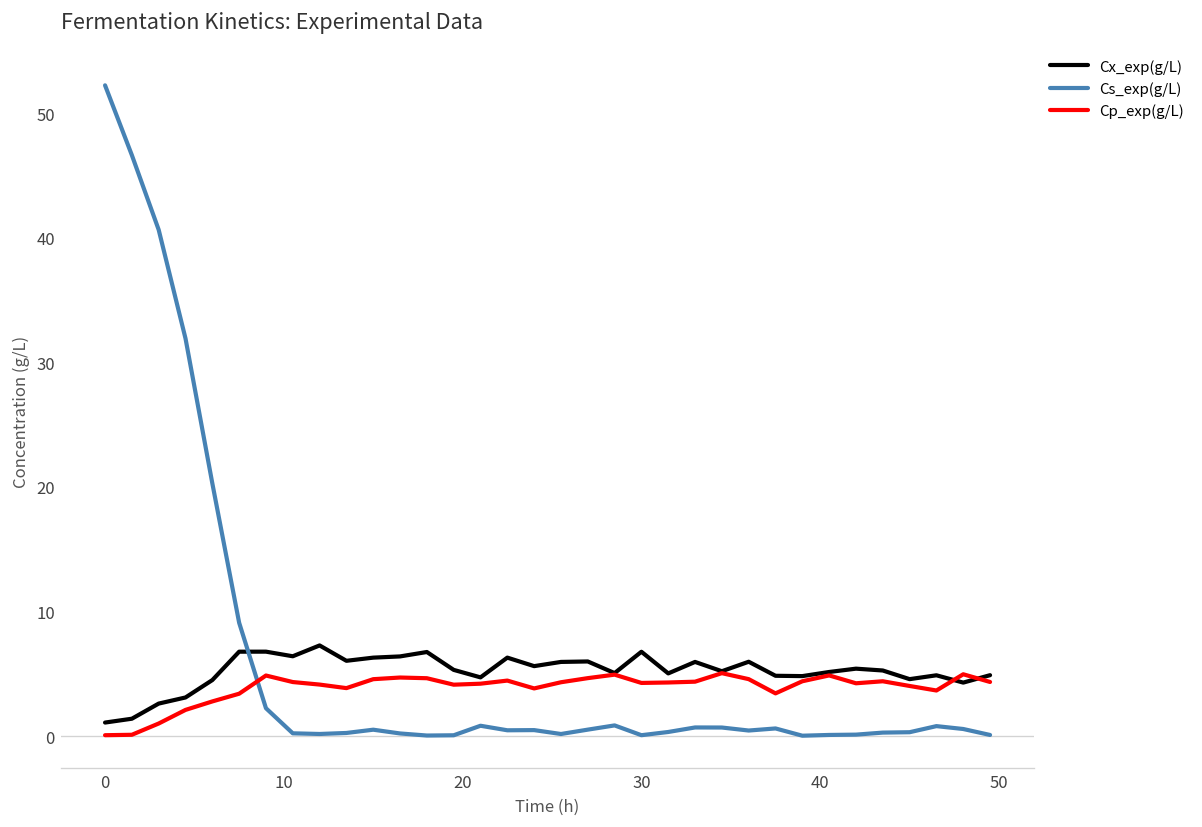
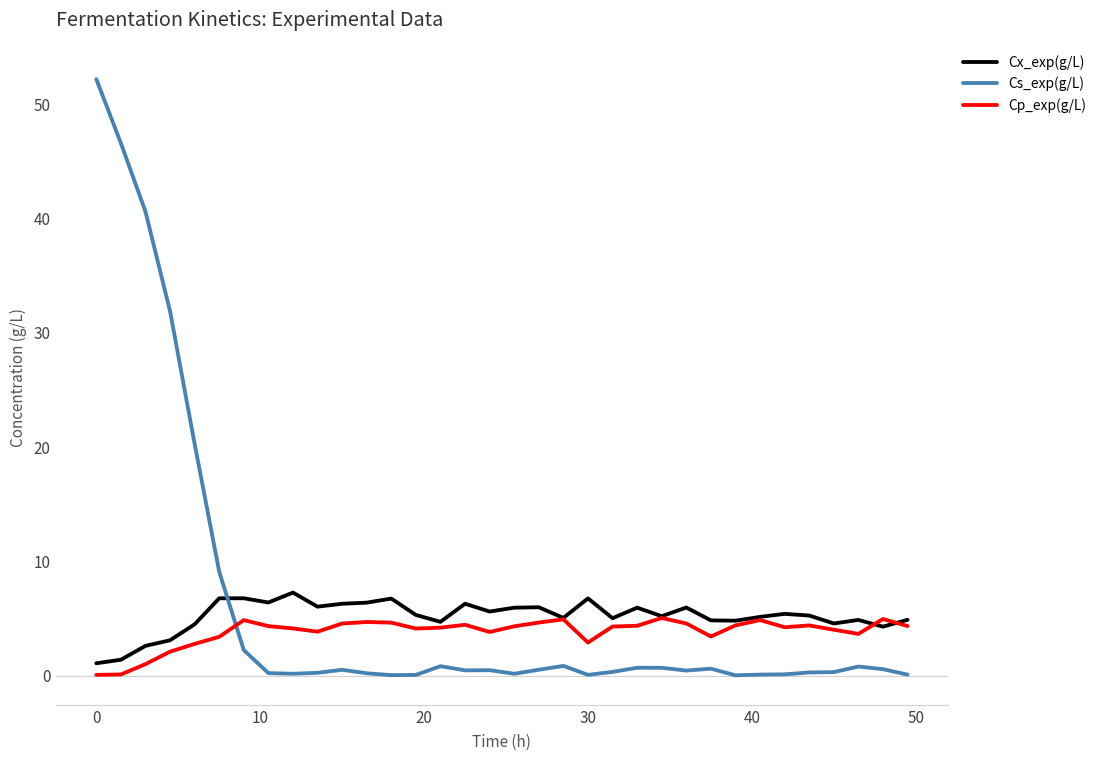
Cp_exp(g/L), 30: 4.3 -> 2.9
